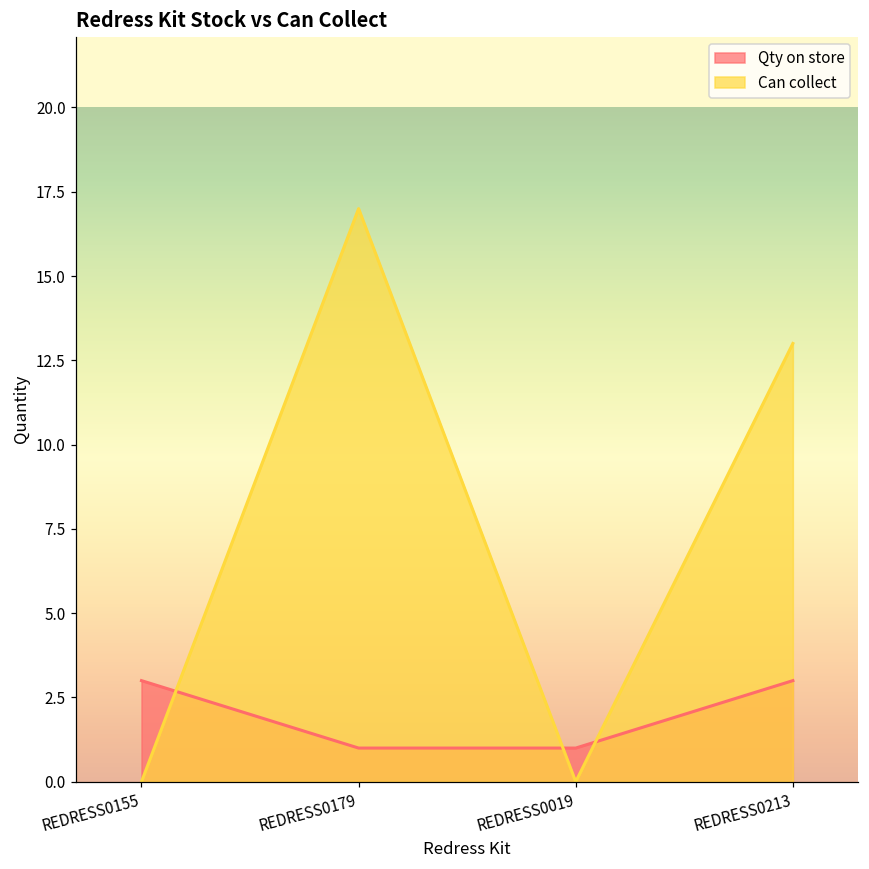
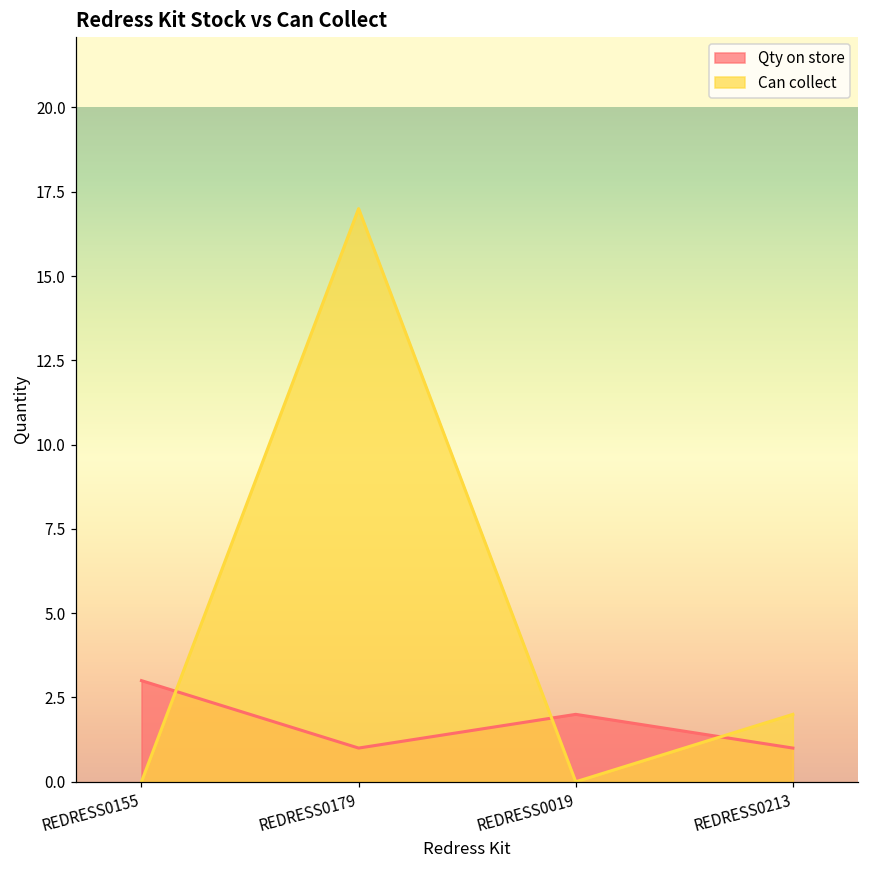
Qty on store, REDRESS0019: 1 -> 2
Qty on store, REDRESS0213: 3 -> 1
Can collect, REDRESS0213: 13 -> 2
